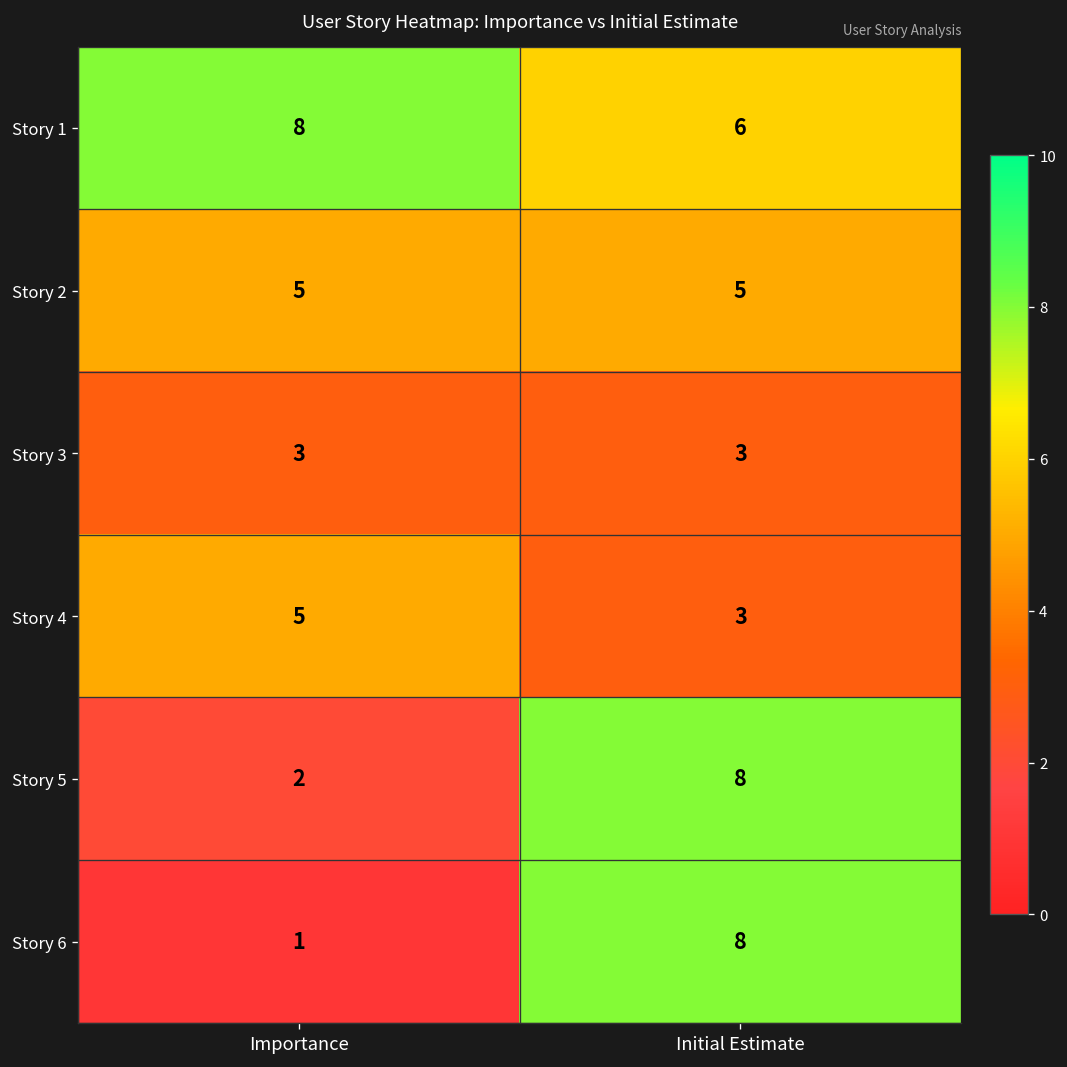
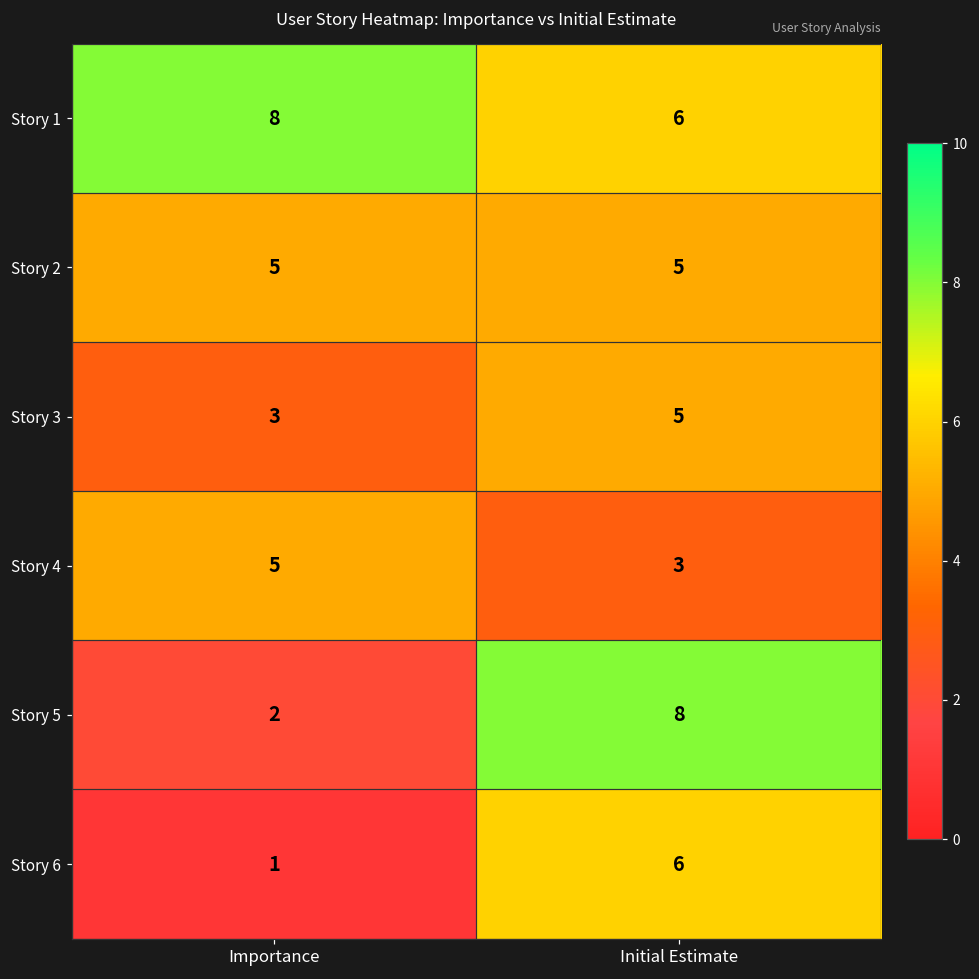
Story 3, Initial Estimate: 3 -> 5
Story 6, Initial Estimate: 8 -> 6
